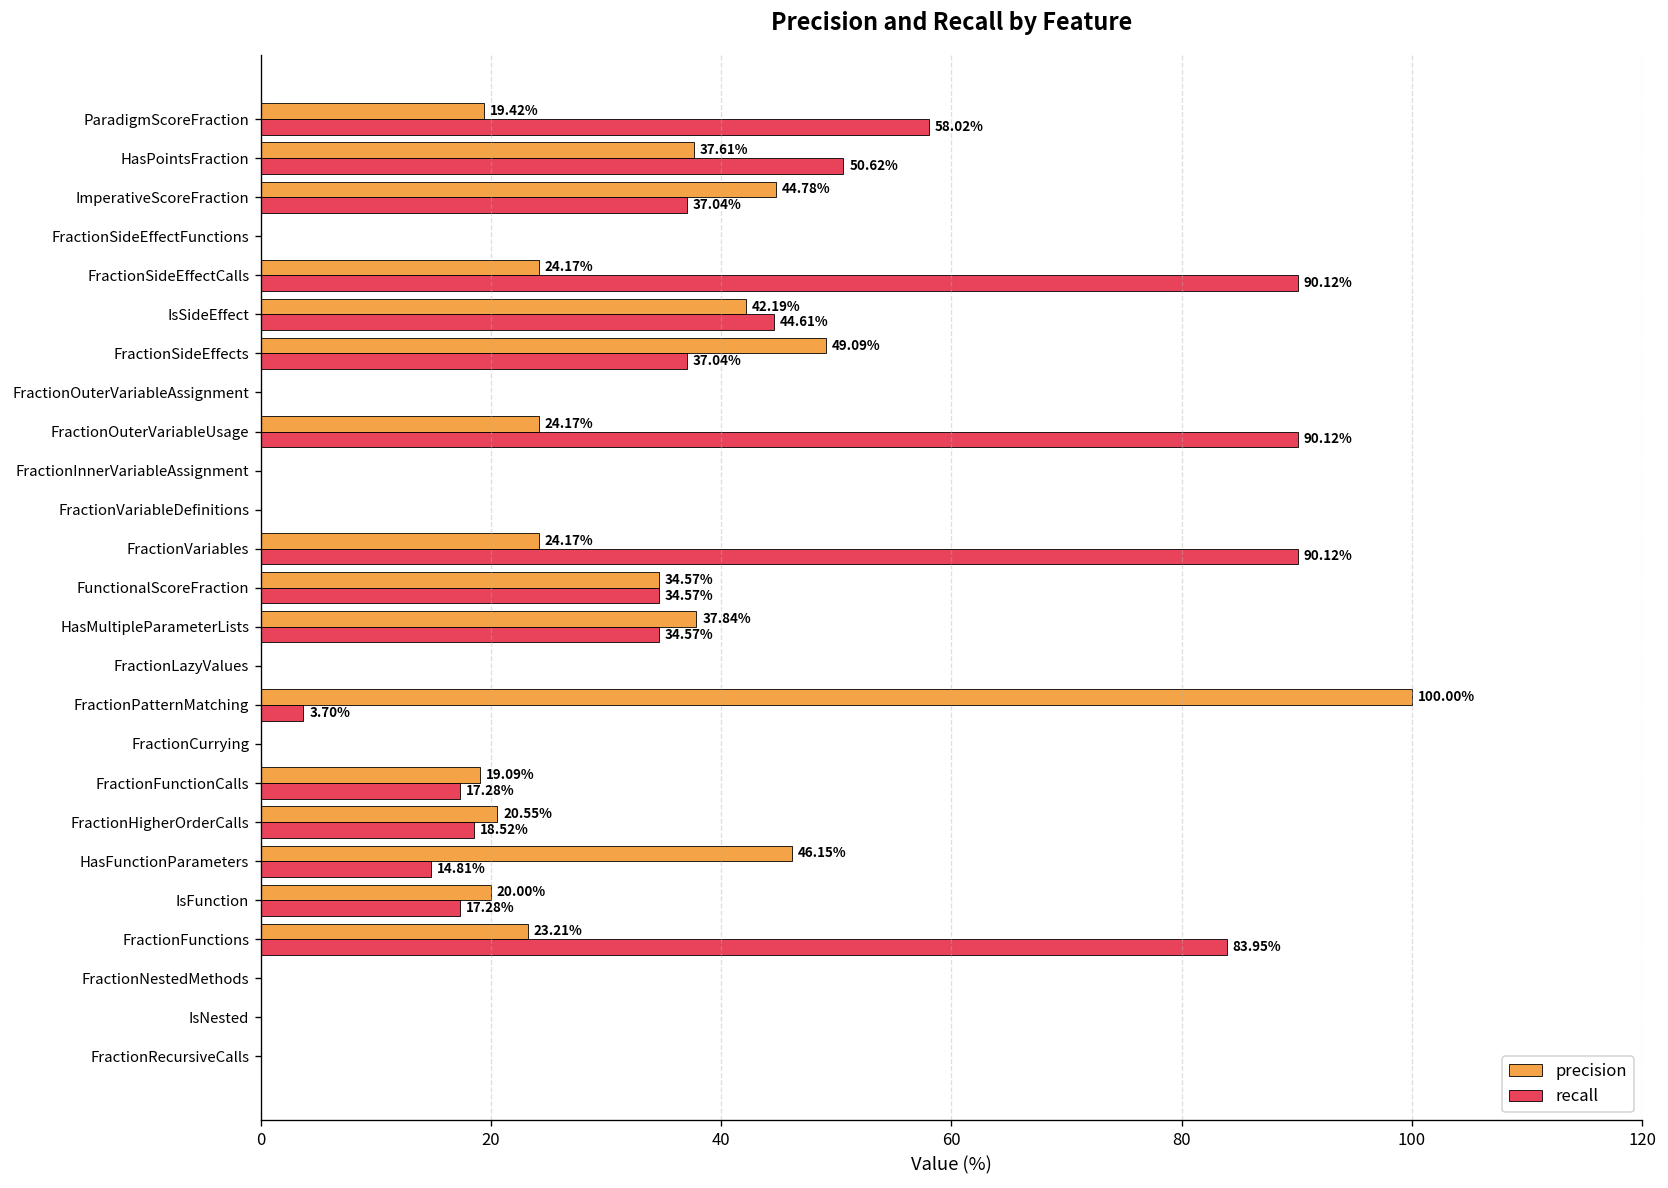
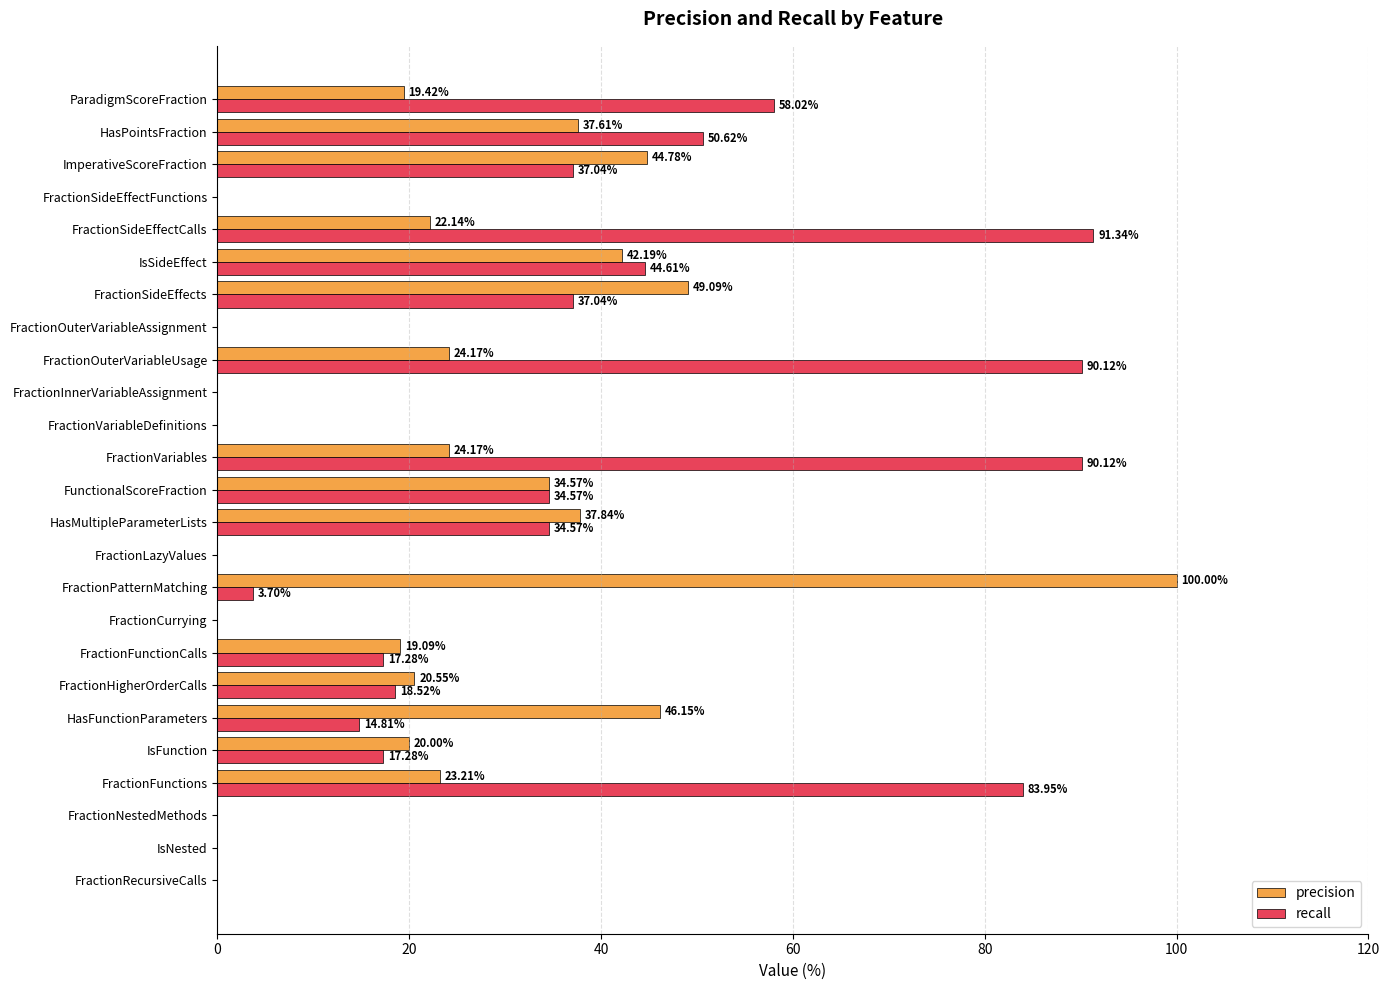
precision, FractionSideEffectCalls: 24.17% -> 22.14%
recall, FractionSideEffectCalls: 90.12% -> 91.34%
